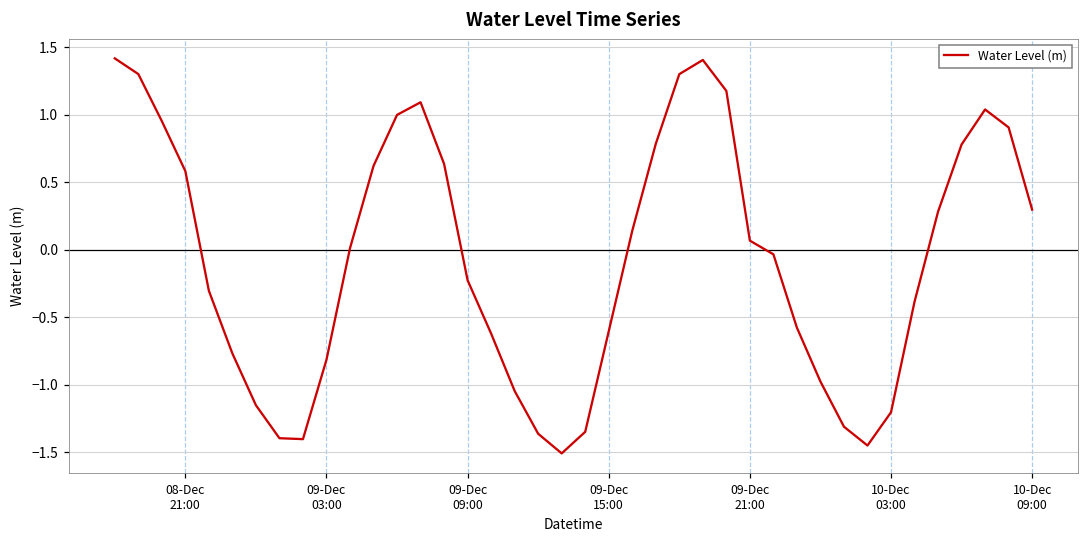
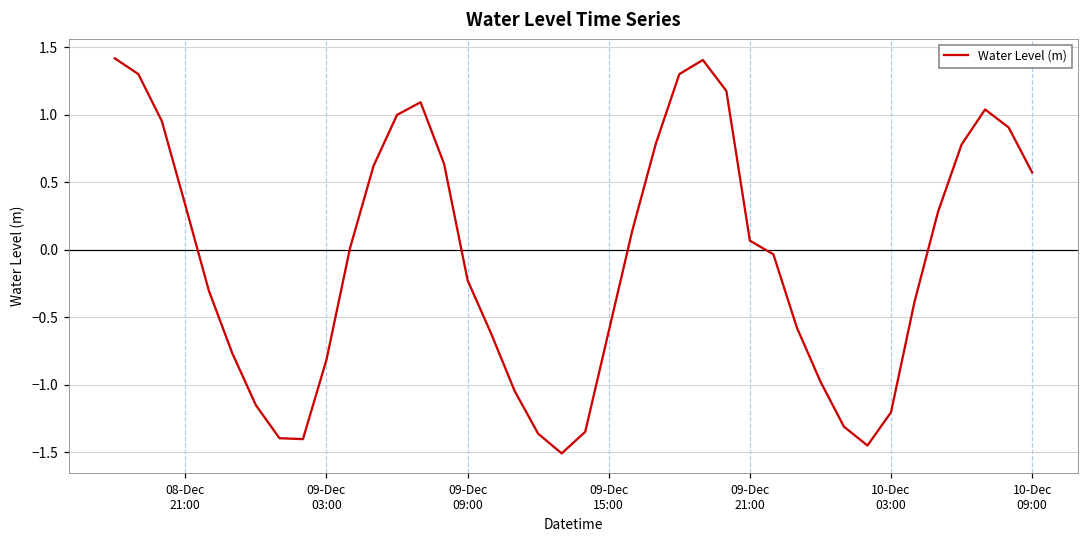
08-Dec 21:00: 0.58 -> 0.33
10-Dec 09:00: 0.30 -> 0.57
